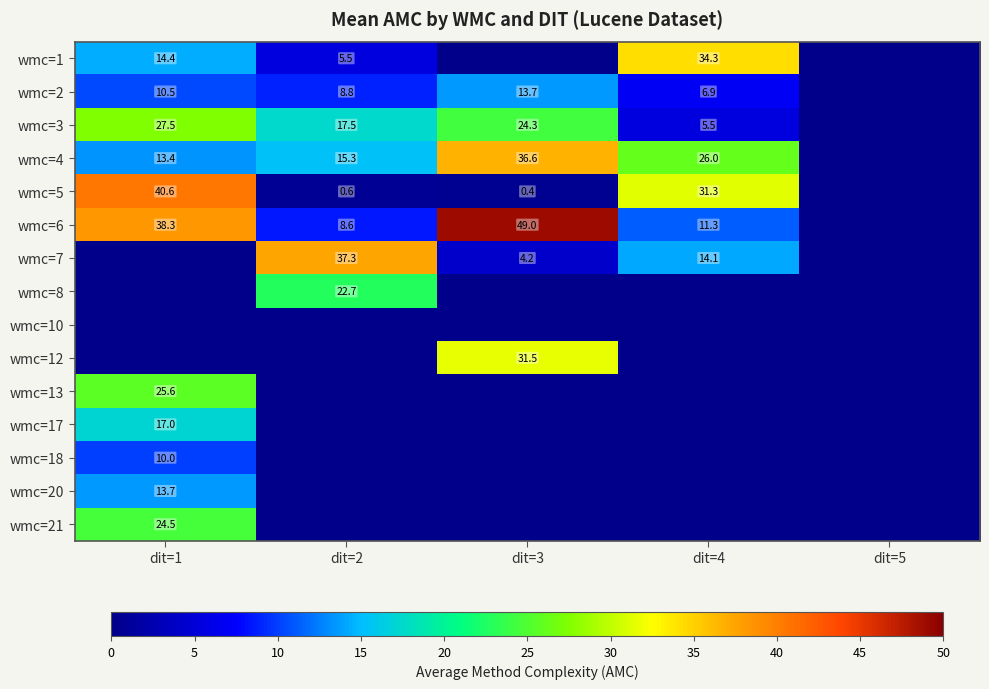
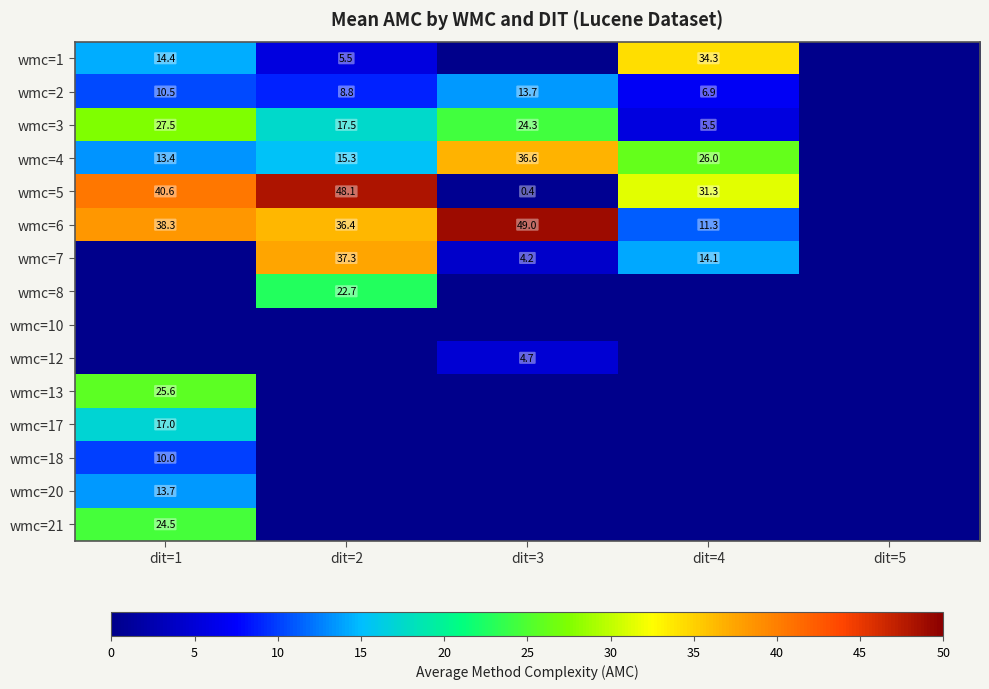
wmc=5, dit=2: 0.6 -> 48.1
wmc=6, dit=2: 8.6 -> 36.4
wmc=12, dit=3: 31.5 -> 4.7
